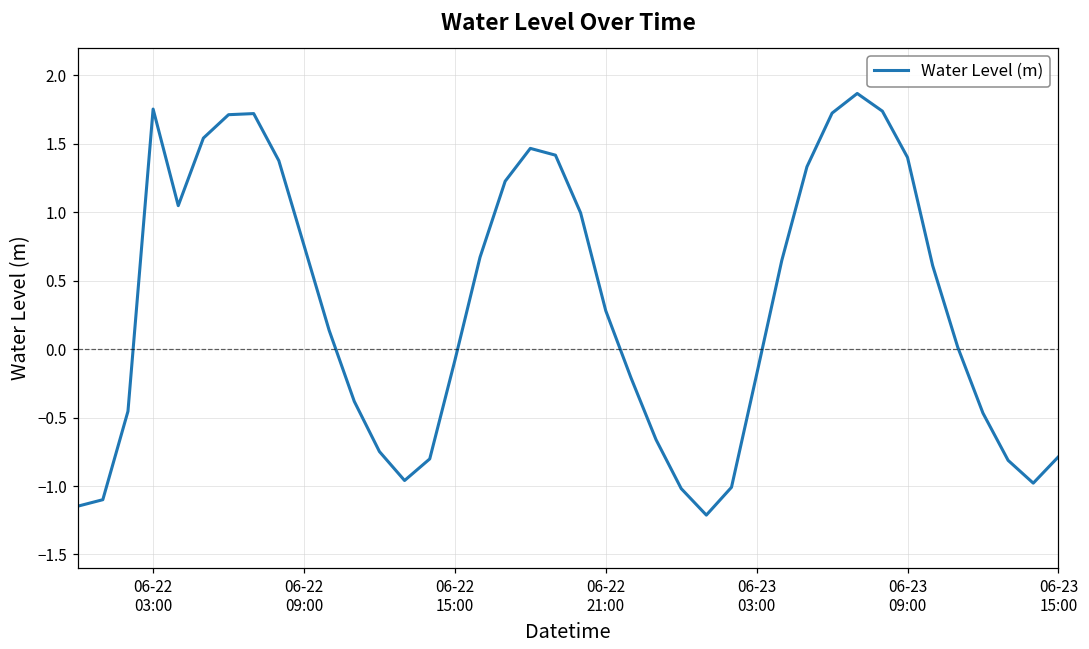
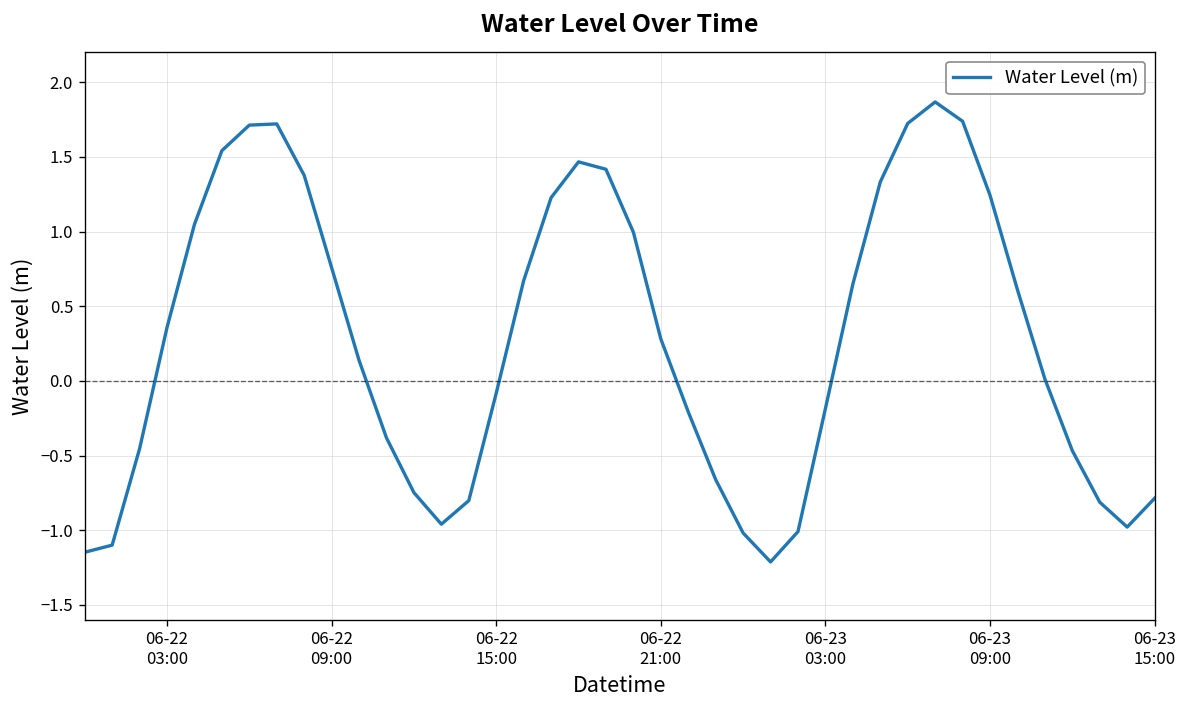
06-22 03:00: 1.75 -> 0.36
06-23 09:00: 1.40 -> 1.24
